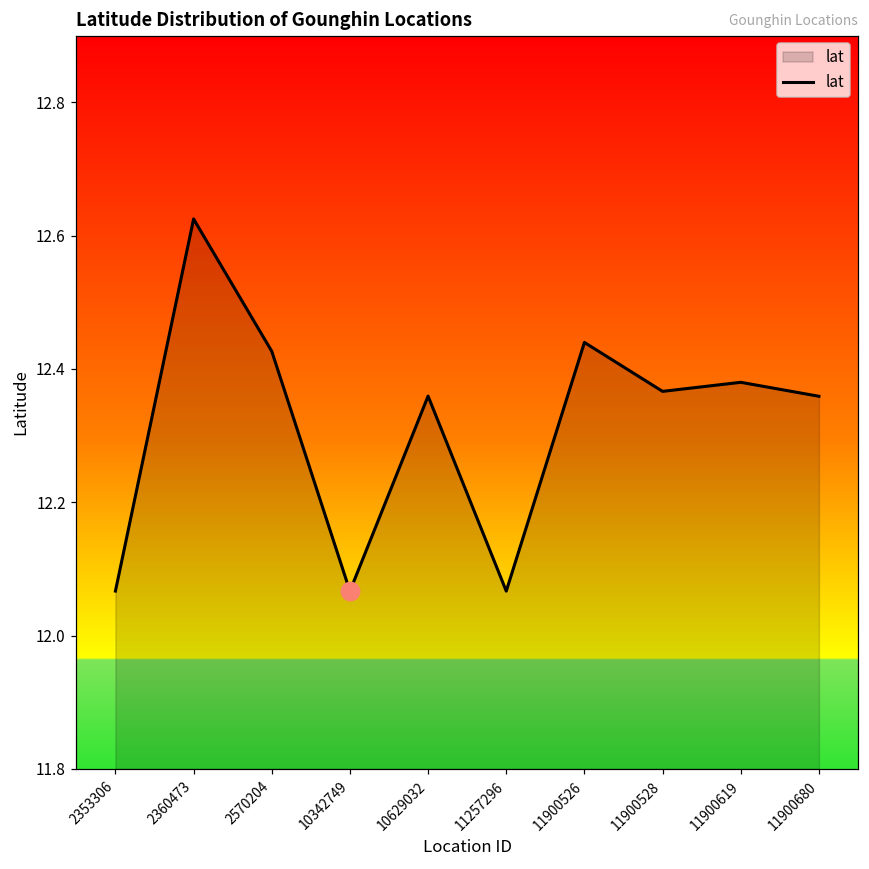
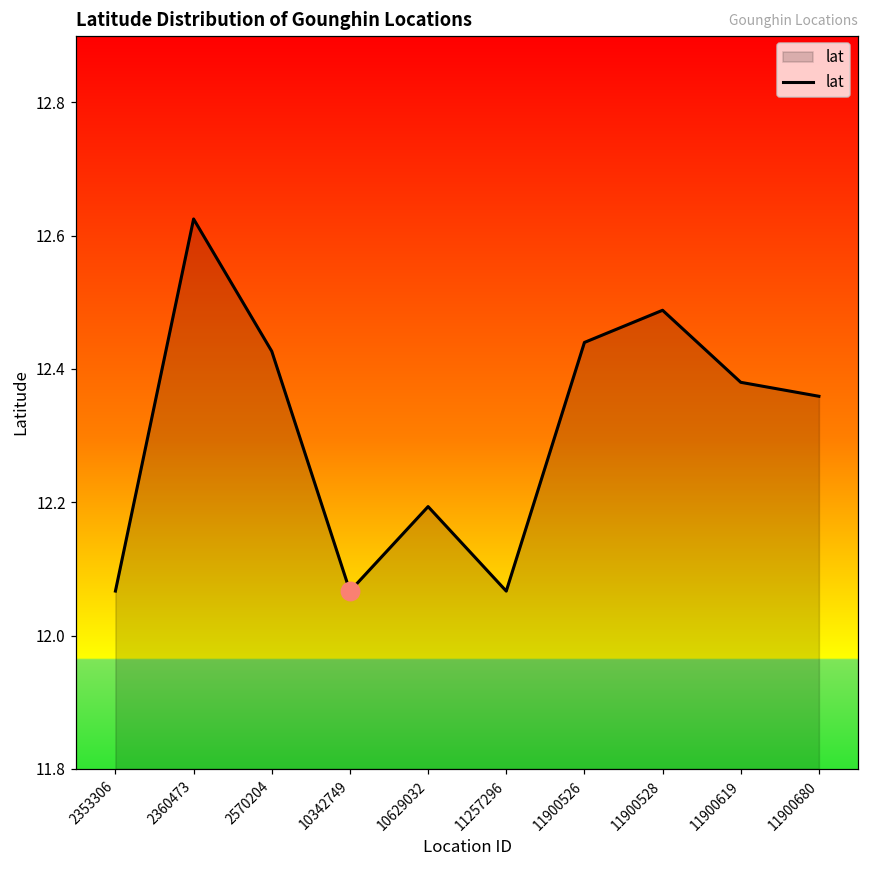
lat, 10629032: 12.36 -> 12.19
lat, 11900528: 12.37 -> 12.49
